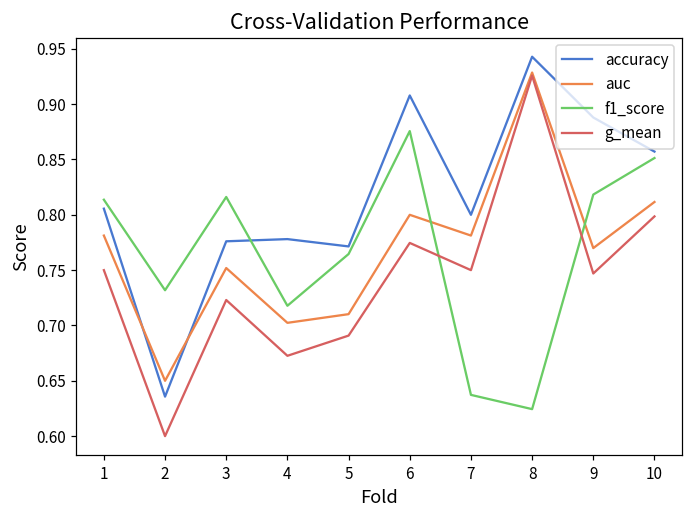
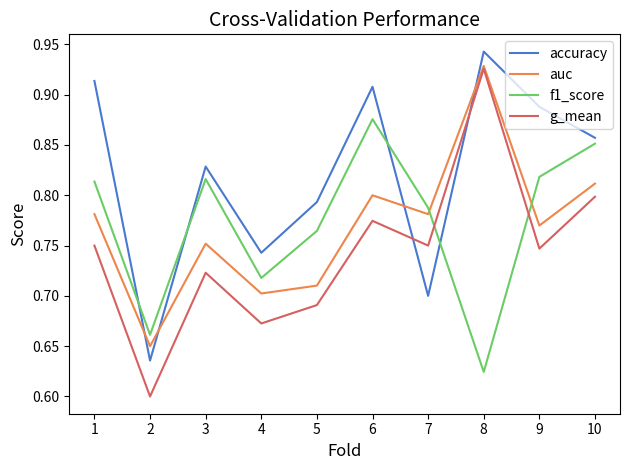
accuracy, 1: 0.806 -> 0.914
f1_score, 2: 0.732 -> 0.661
accuracy, 3: 0.776 -> 0.829
accuracy, 4: 0.778 -> 0.743
accuracy, 5: 0.771 -> 0.793
accuracy, 7: 0.8 -> 0.7
f1_score, 7: 0.637 -> 0.788
